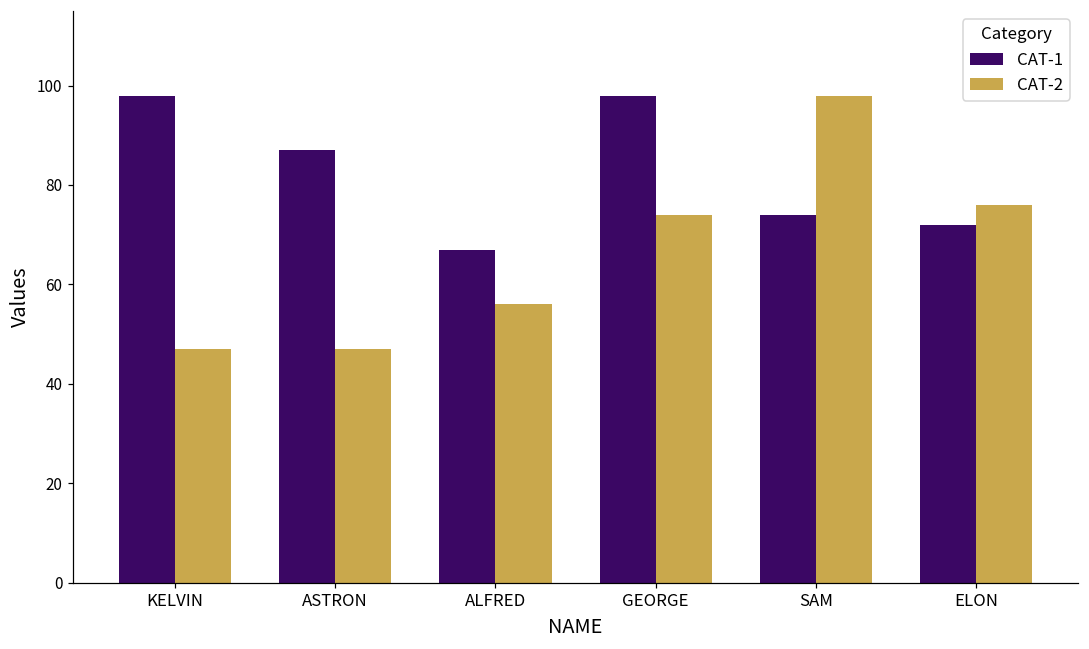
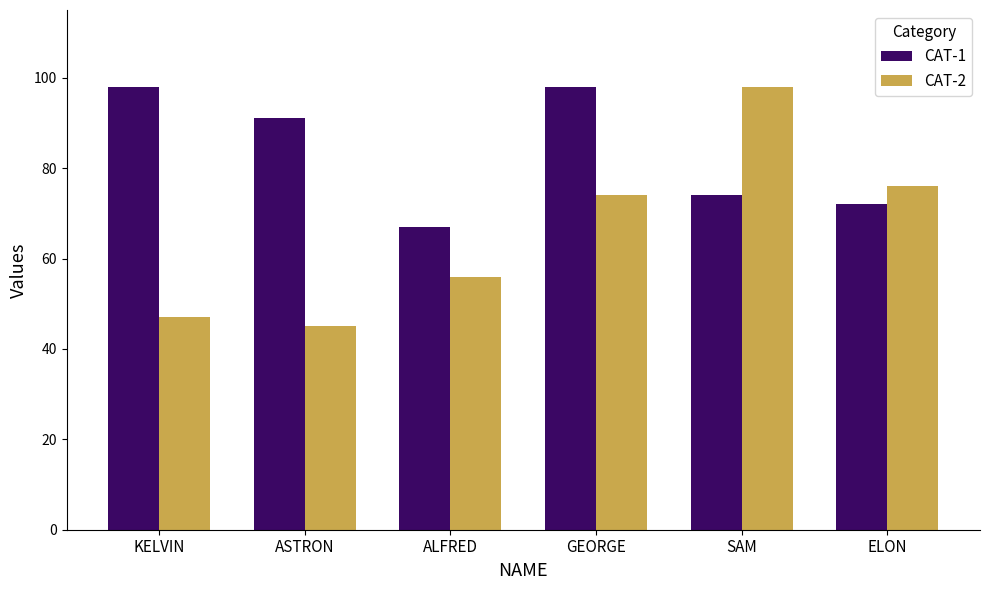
CAT-1, ASTRON: 87 -> 91
CAT-2, ASTRON: 47 -> 45
